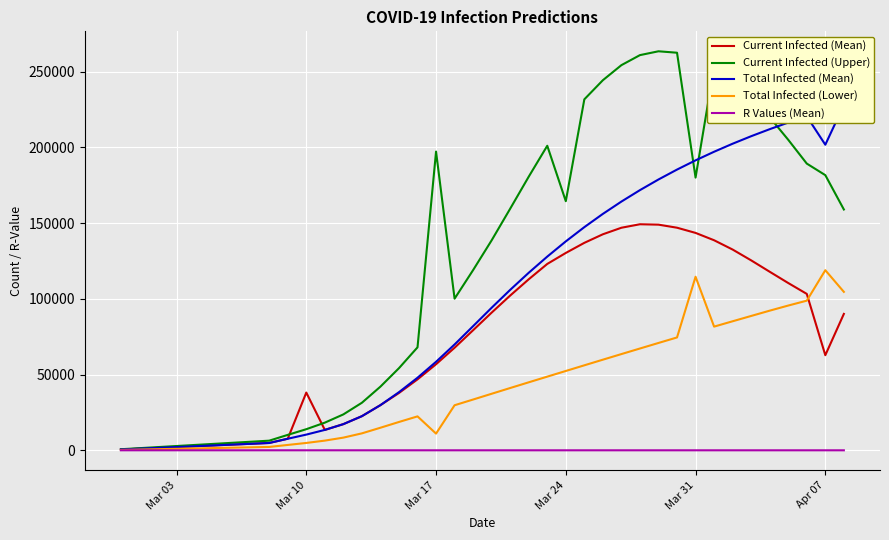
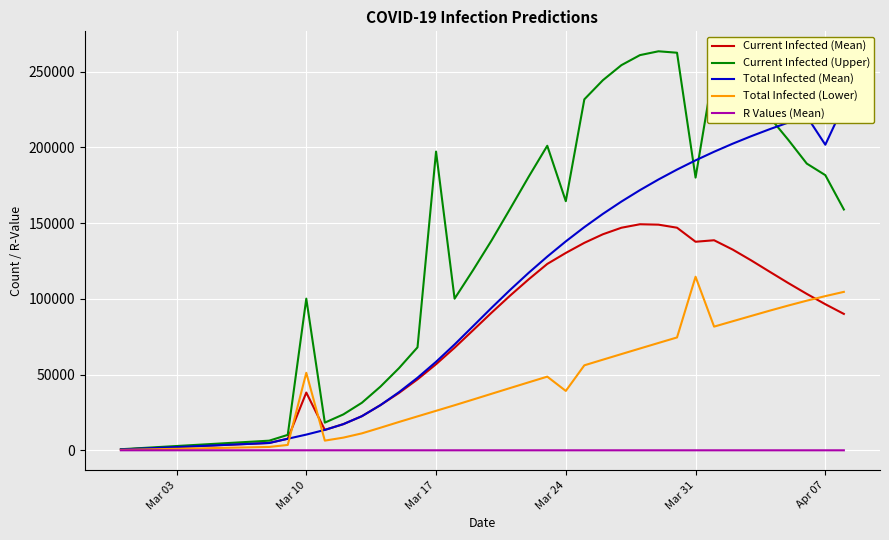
Current Infected (Upper), Mar 10: 14000 -> 100000
Total Infected (Lower), Mar 10: 5000 -> 51000
Total Infected (Lower), Mar 17: 11000 -> 26000
Total Infected (Lower), Mar 24: 52000 -> 39000
Current Infected (Mean), Mar 31: 144000 -> 138000
Current Infected (Mean), Apr 07: 63000 -> 96000
Total Infected (Lower), Apr 07: 119000 -> 102000
